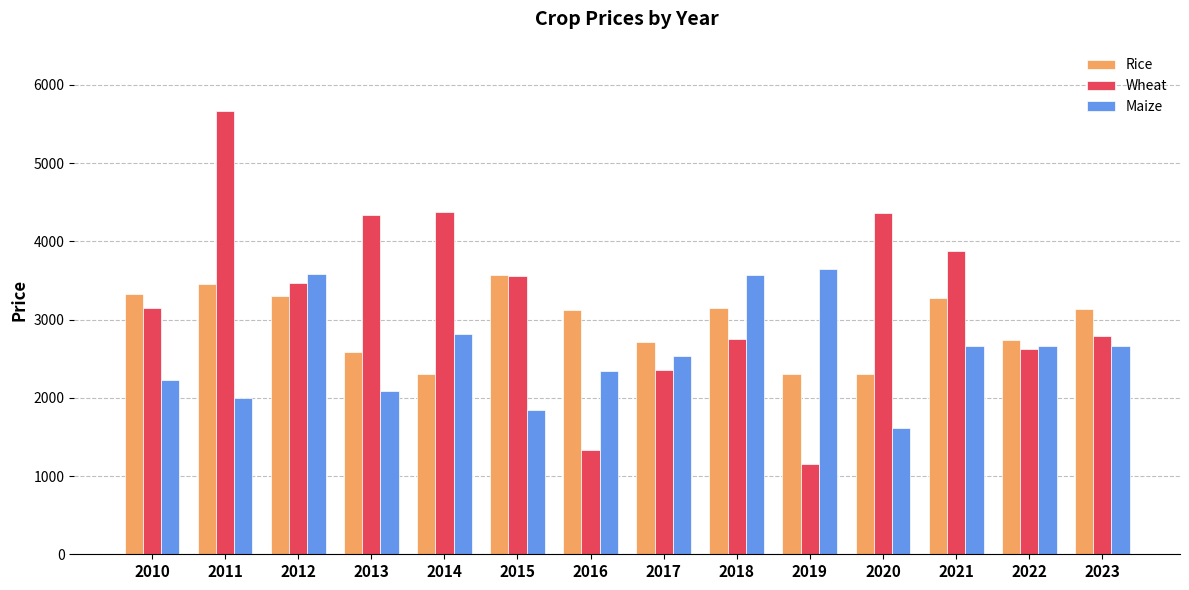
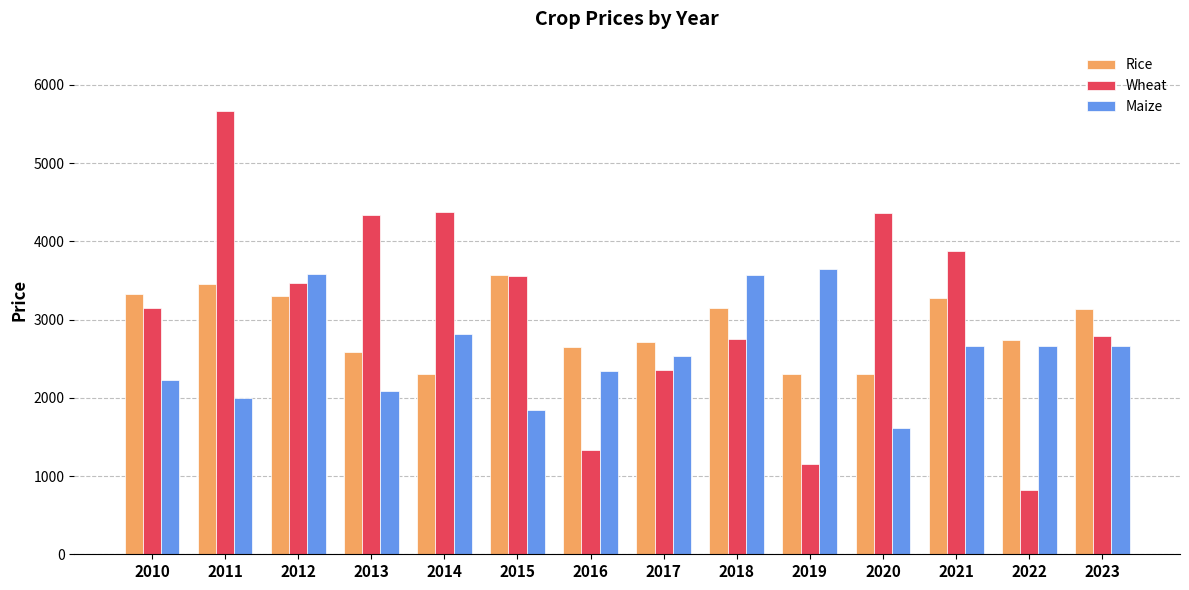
Rice, 2016: 3100 -> 2600
Wheat, 2022: 2600 -> 800
